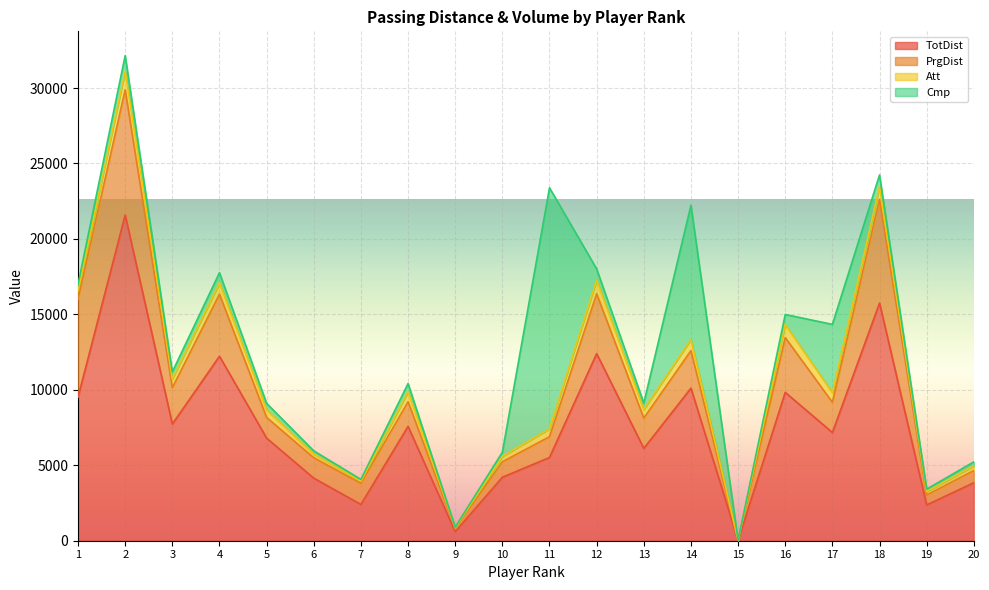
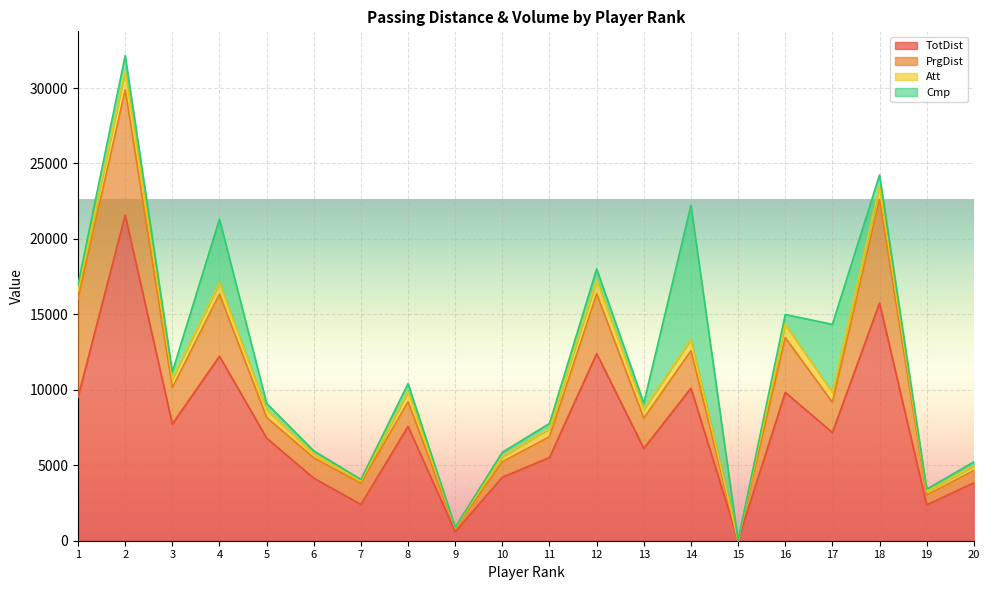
Cmp, 4: 700 -> 4200
Cmp, 11: 16000 -> 400
